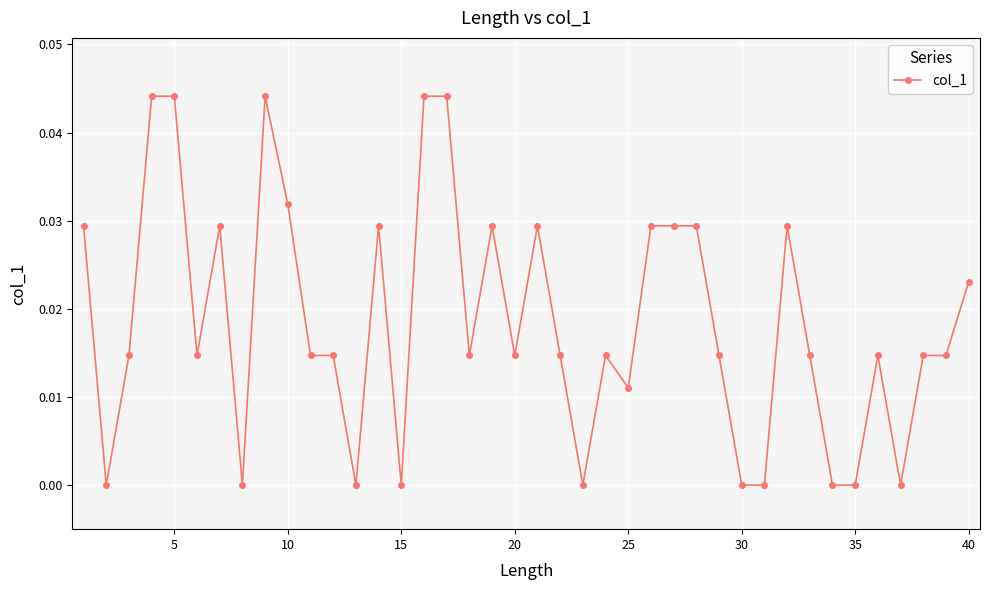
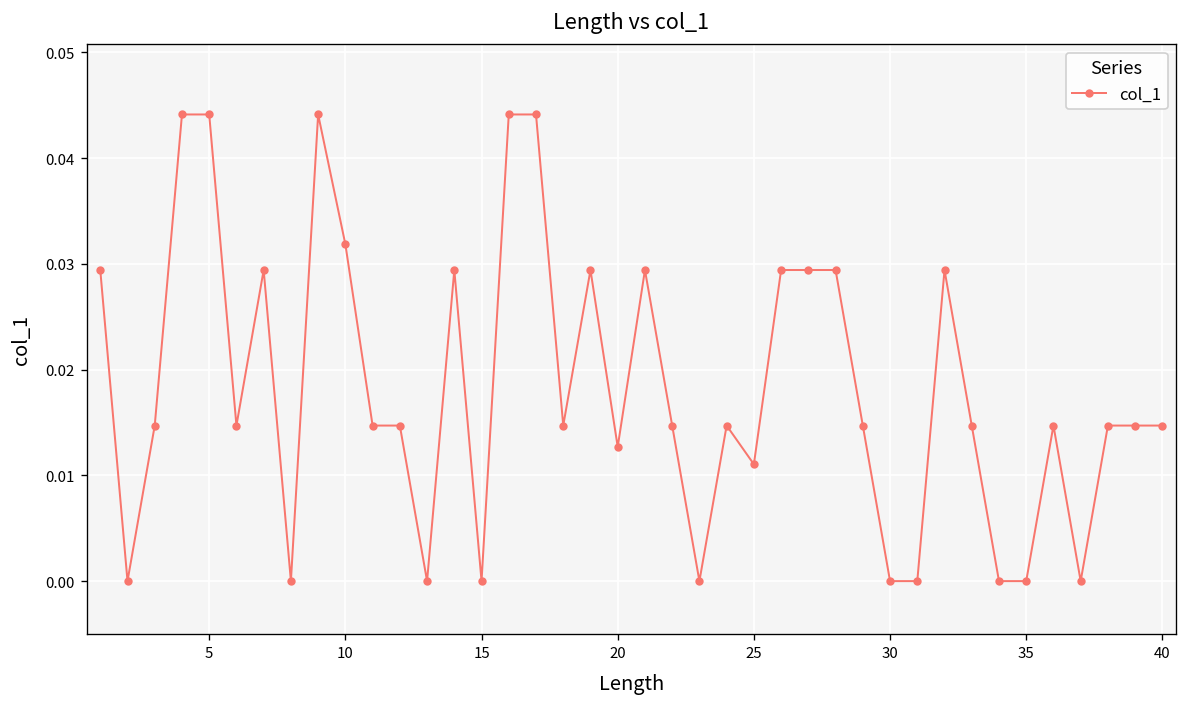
20: 0.015 -> 0.013
40: 0.023 -> 0.015
